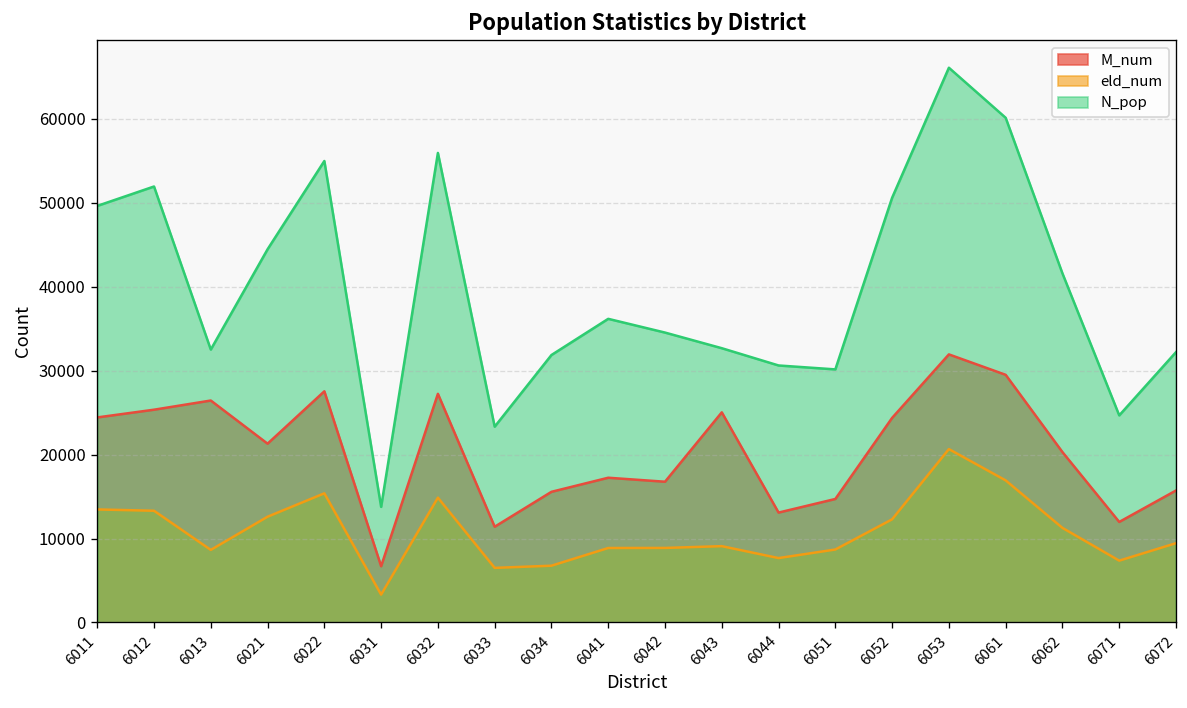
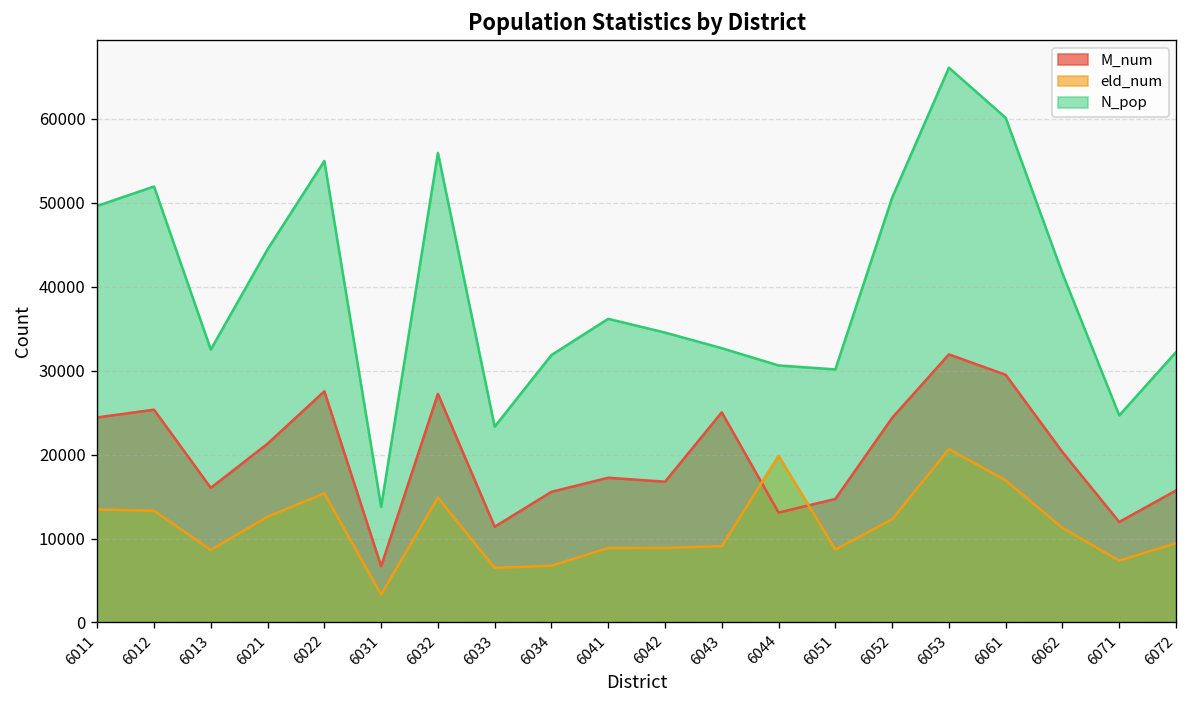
M_num, 6013: 26000 -> 16000
eld_num, 6044: 8000 -> 20000
